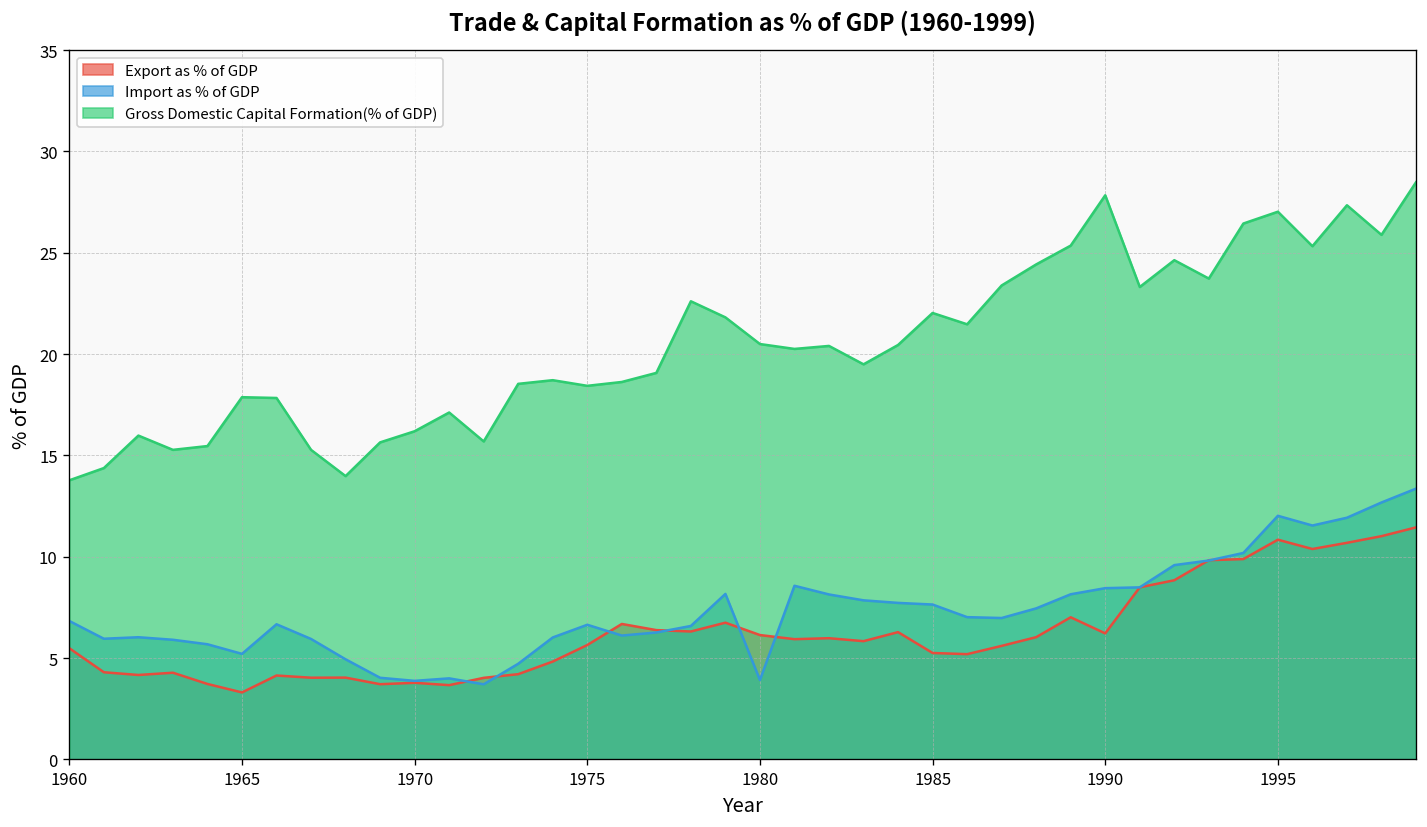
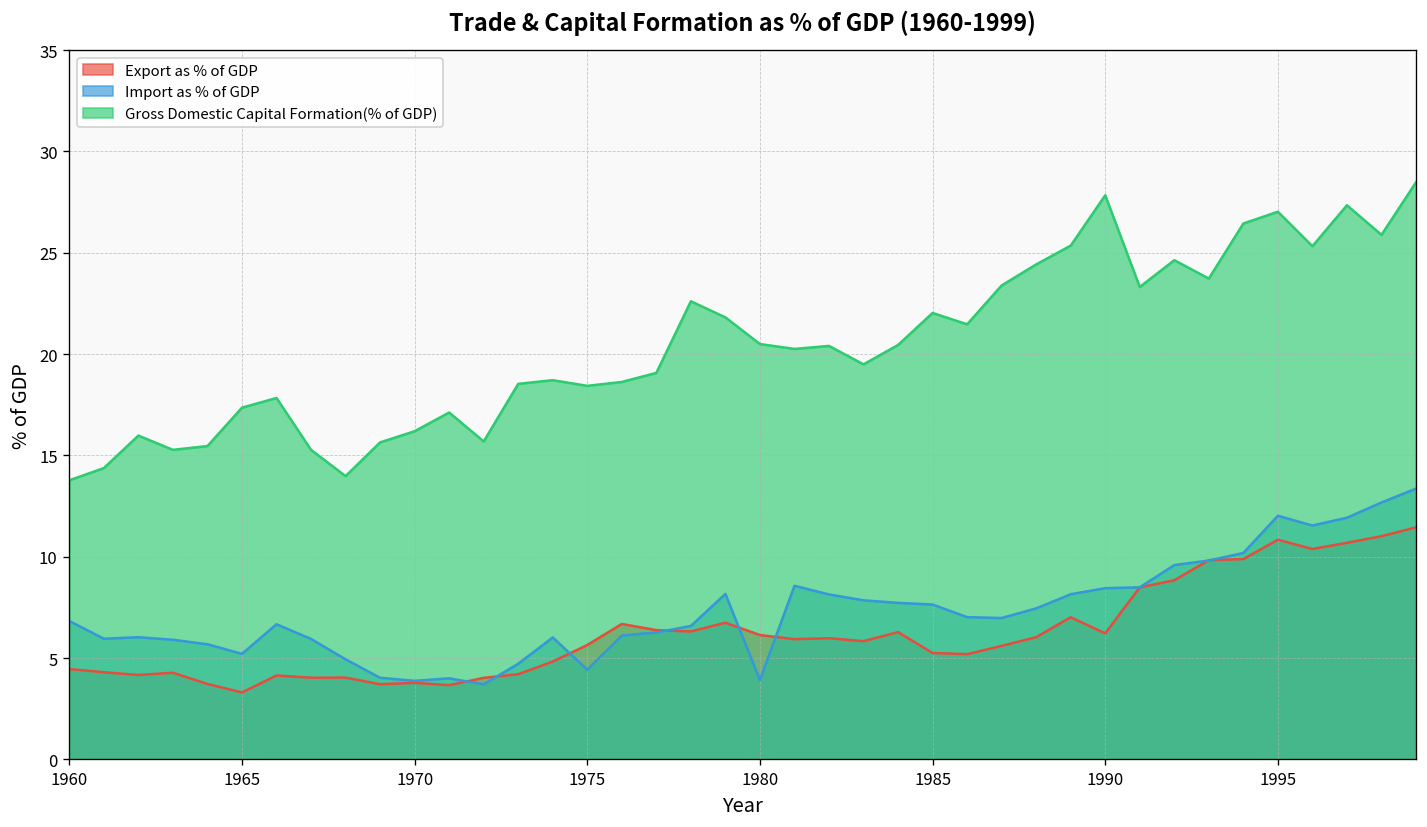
Export as % of GDP, 1960: 5.5 -> 4.5
Gross Domestic Capital Formation(% of GDP), 1965: 17.9 -> 17.4
Import as % of GDP, 1975: 6.6 -> 4.4
